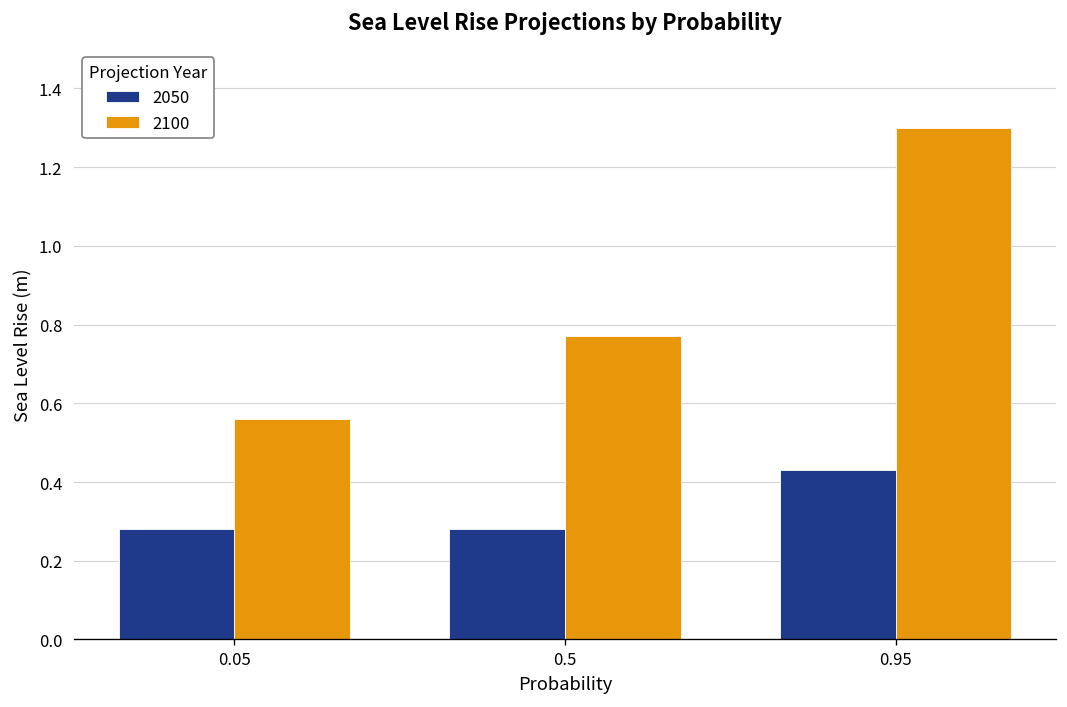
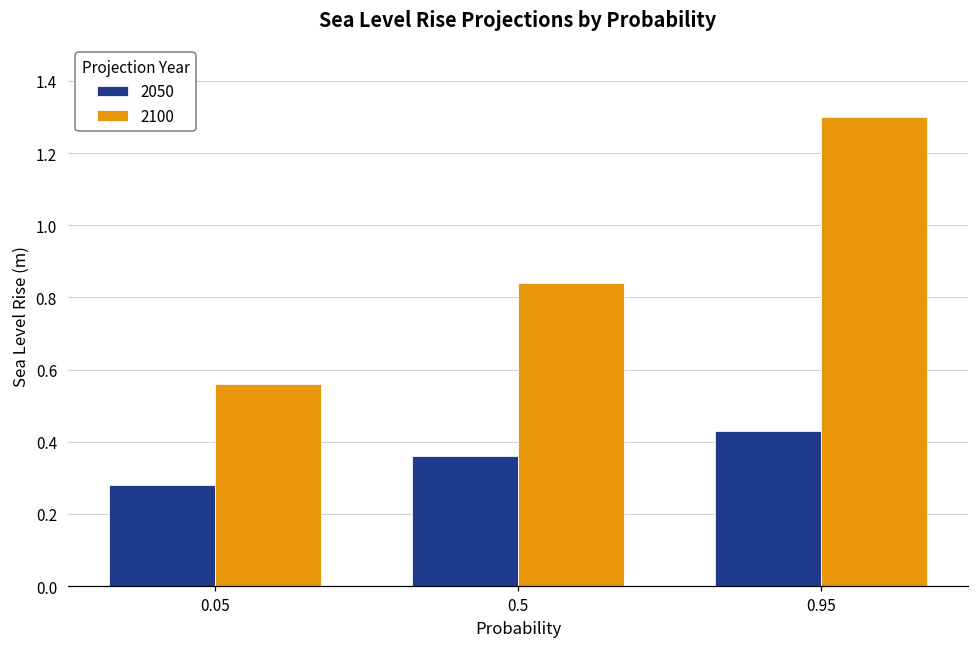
2050, 0.5: 0.28 -> 0.36
2100, 0.5: 0.77 -> 0.84
